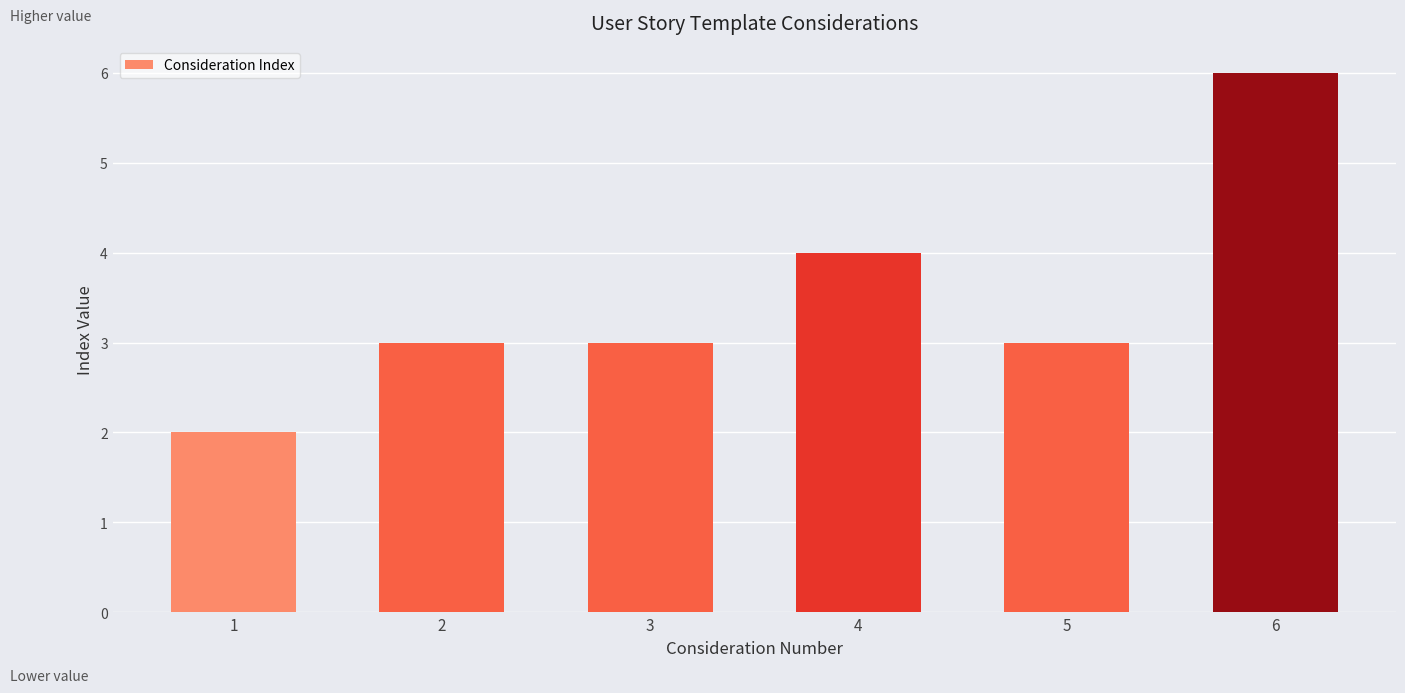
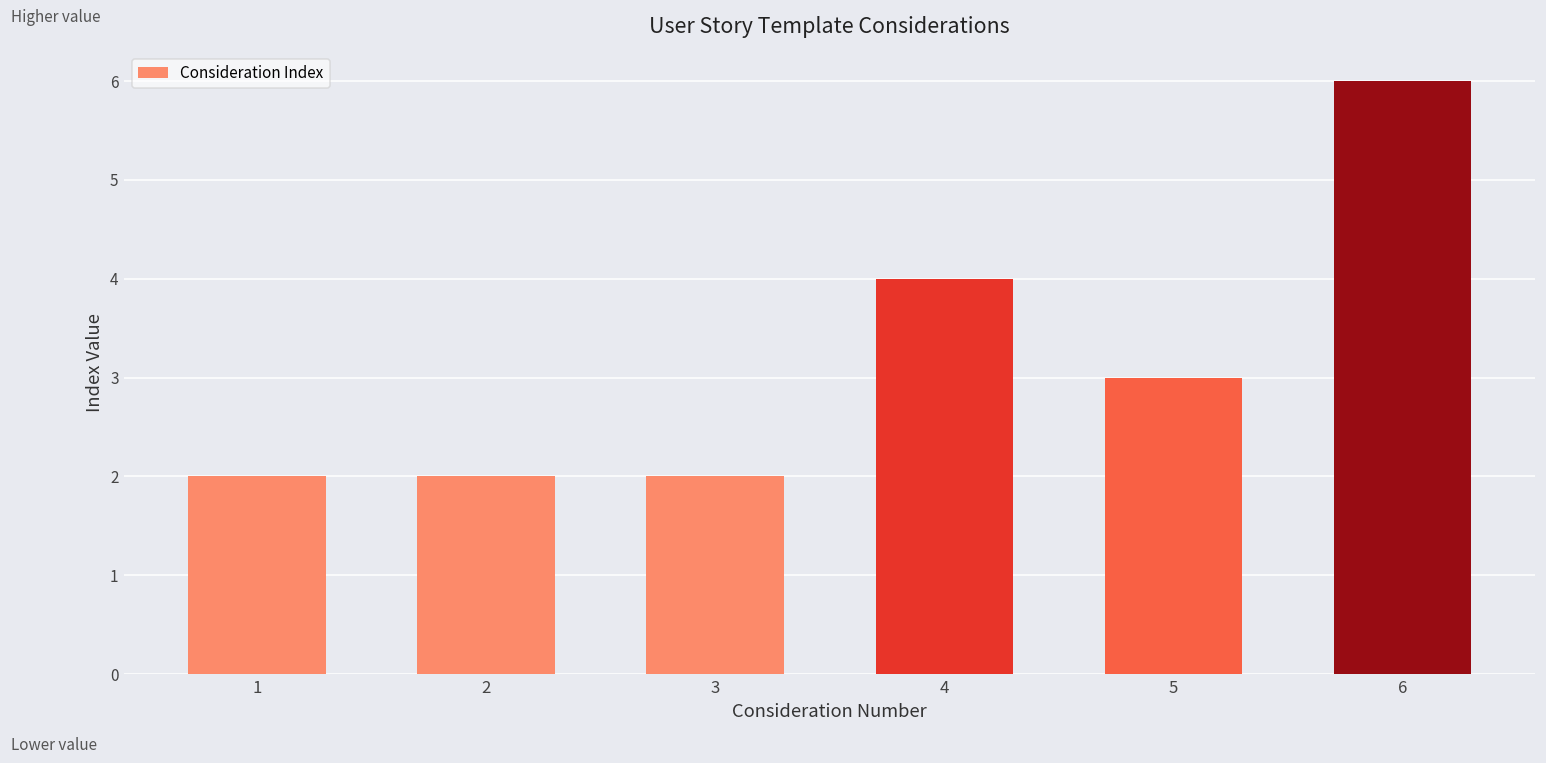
2: 3 -> 2
3: 3 -> 2
